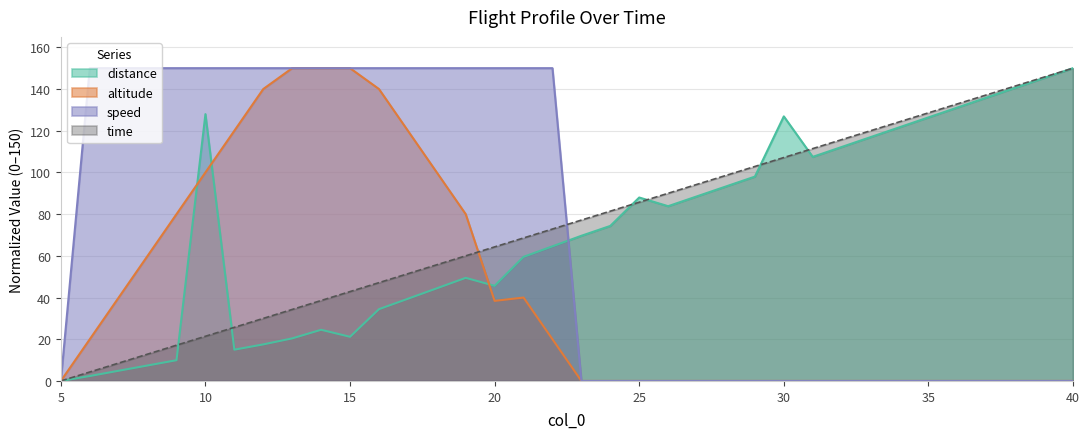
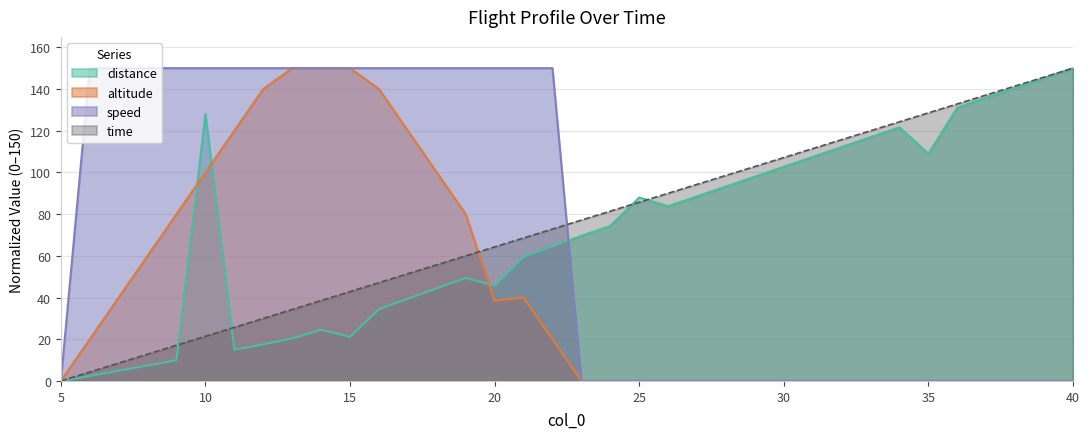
distance, 30: 127 -> 103
distance, 35: 126 -> 109
